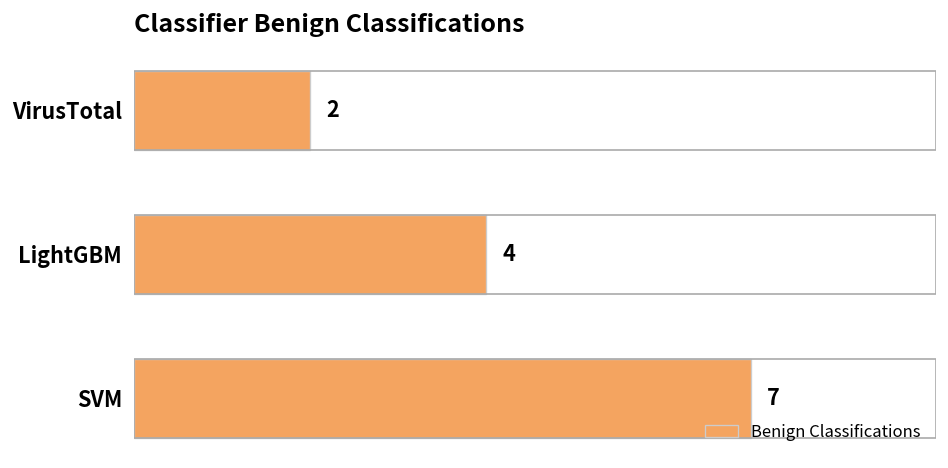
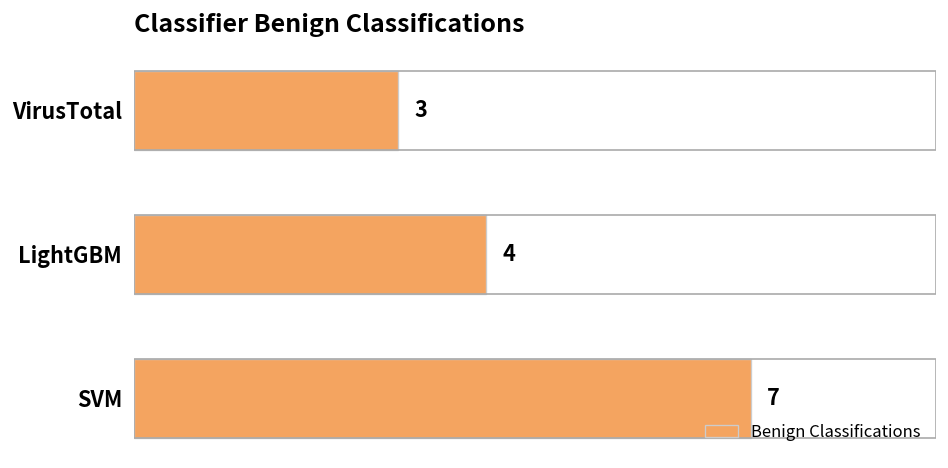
VirusTotal: 2 -> 3
